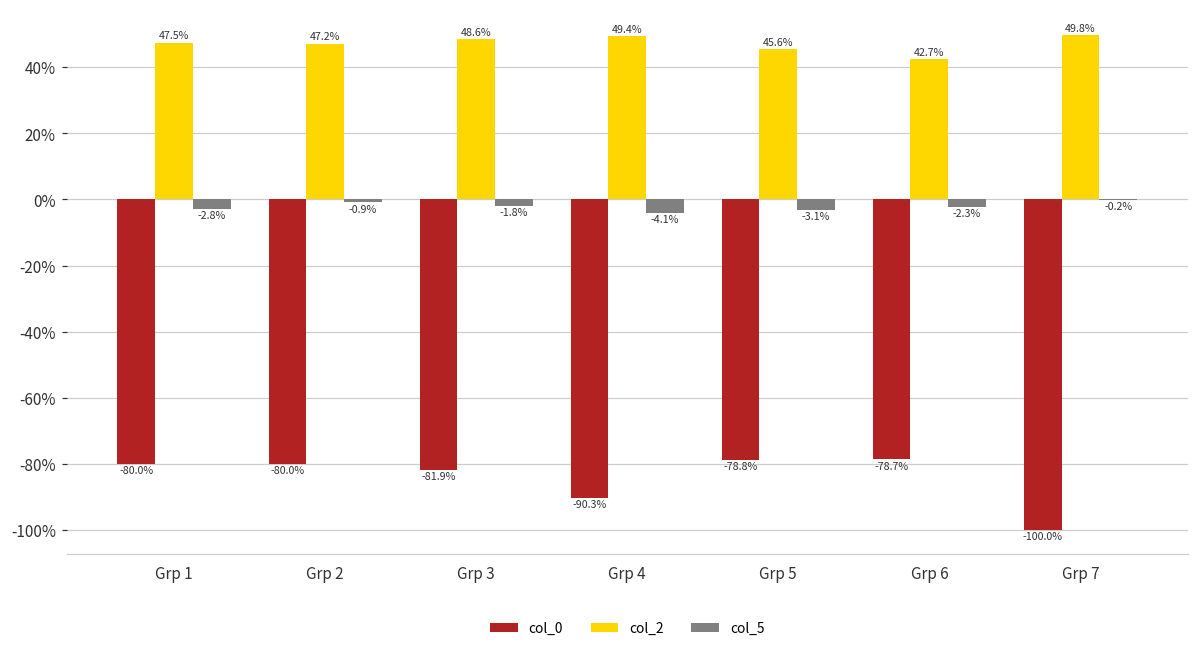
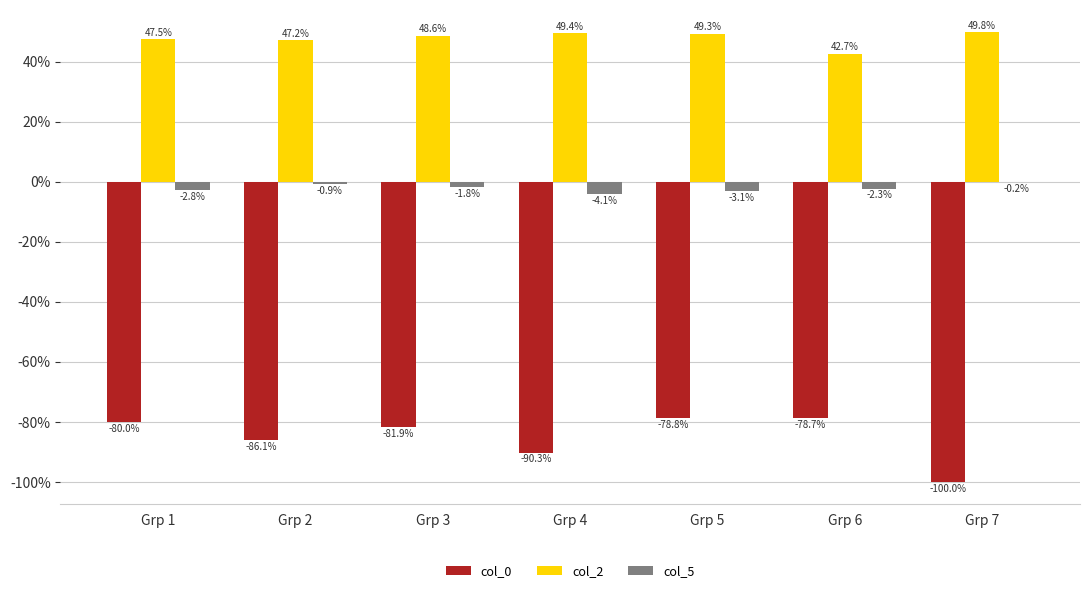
col_0, Grp 2: -80.0% -> -86.1%
col_2, Grp 5: 45.6% -> 49.3%
